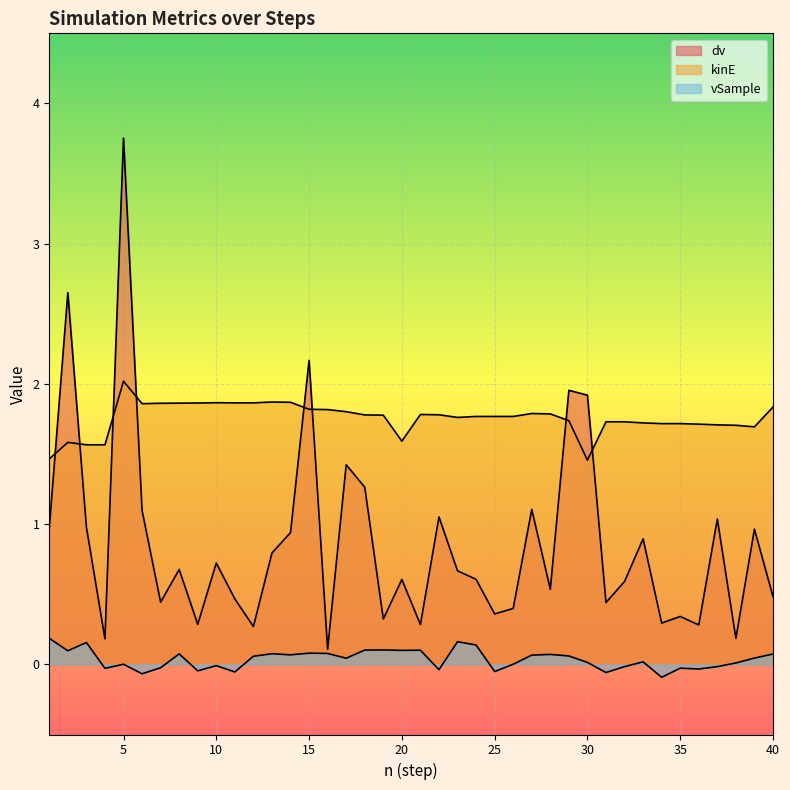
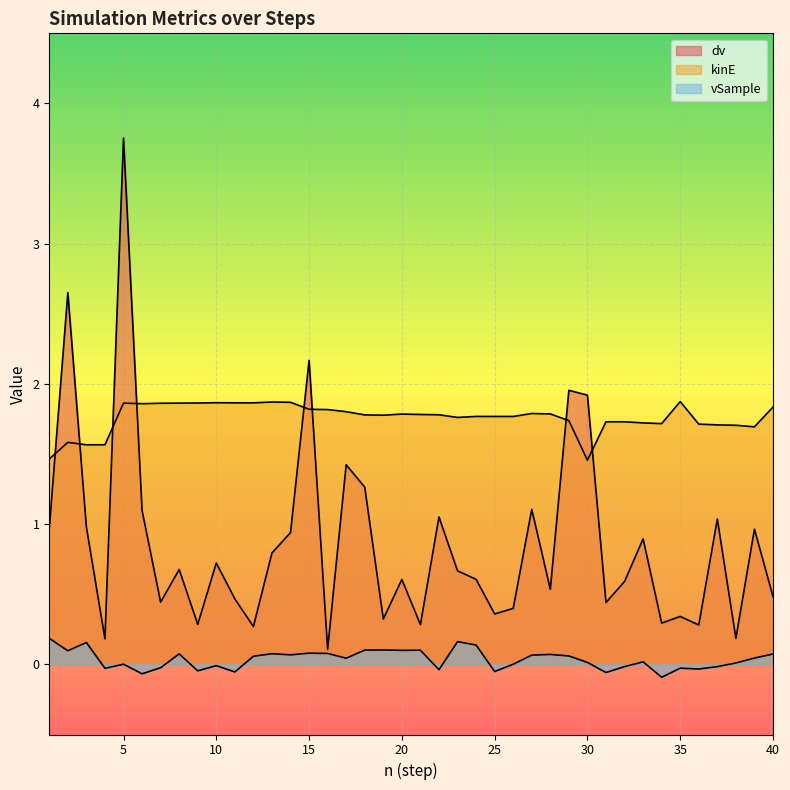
kinE, 5: 2.02 -> 1.86
kinE, 20: 1.59 -> 1.79
kinE, 35: 1.72 -> 1.87
